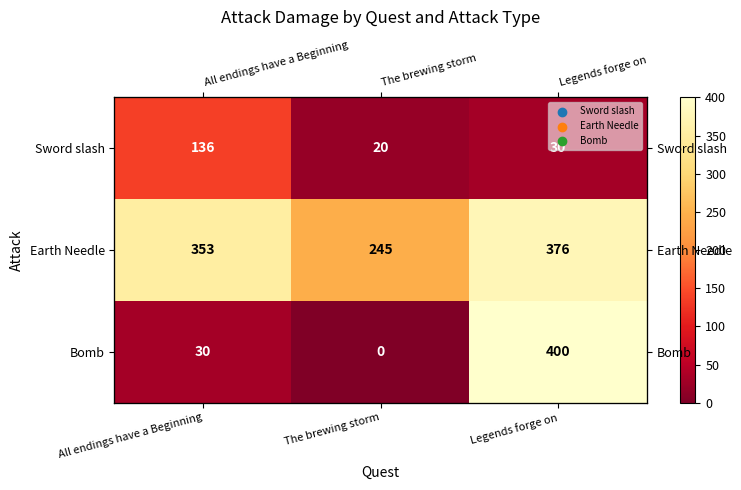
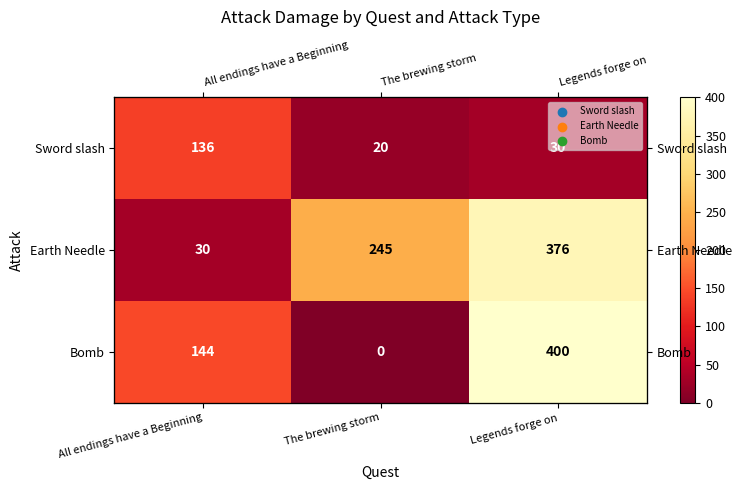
Earth Needle, All endings have a Beginning: 353 -> 30
Bomb, All endings have a Beginning: 30 -> 144
